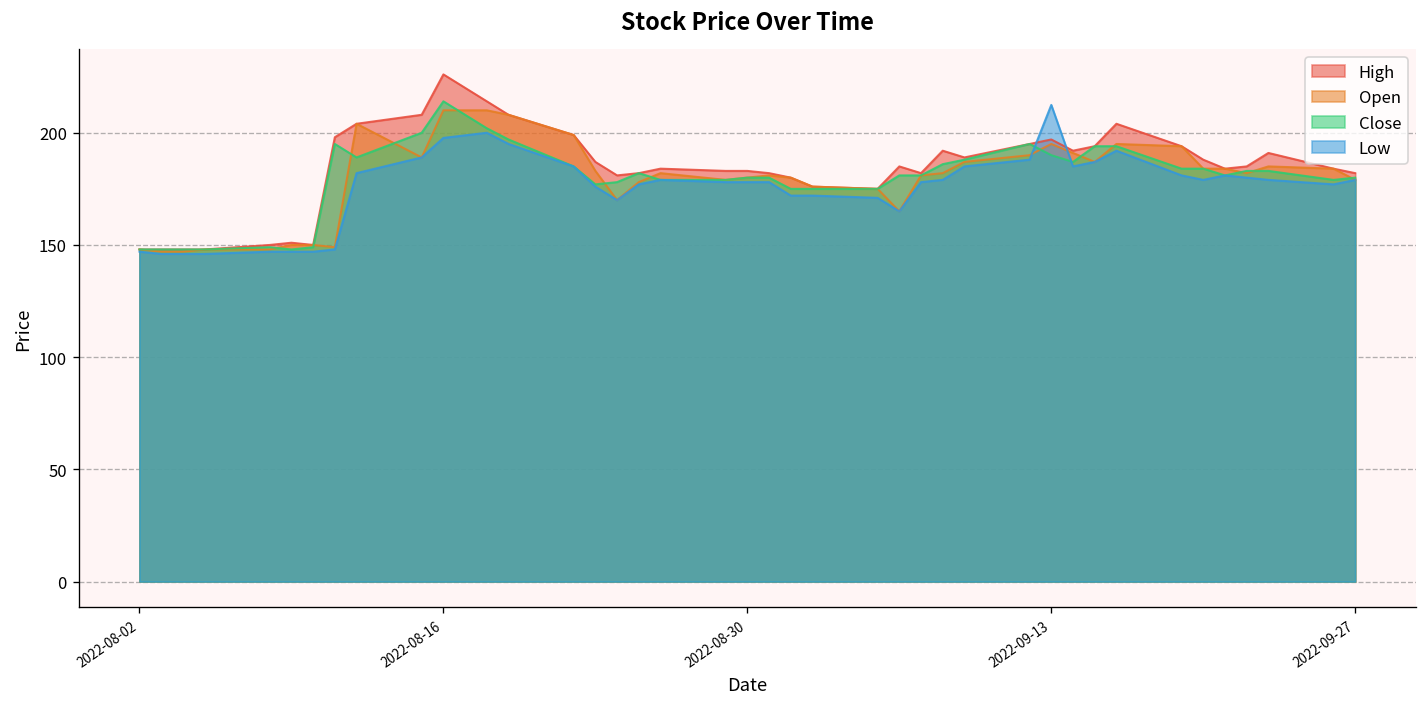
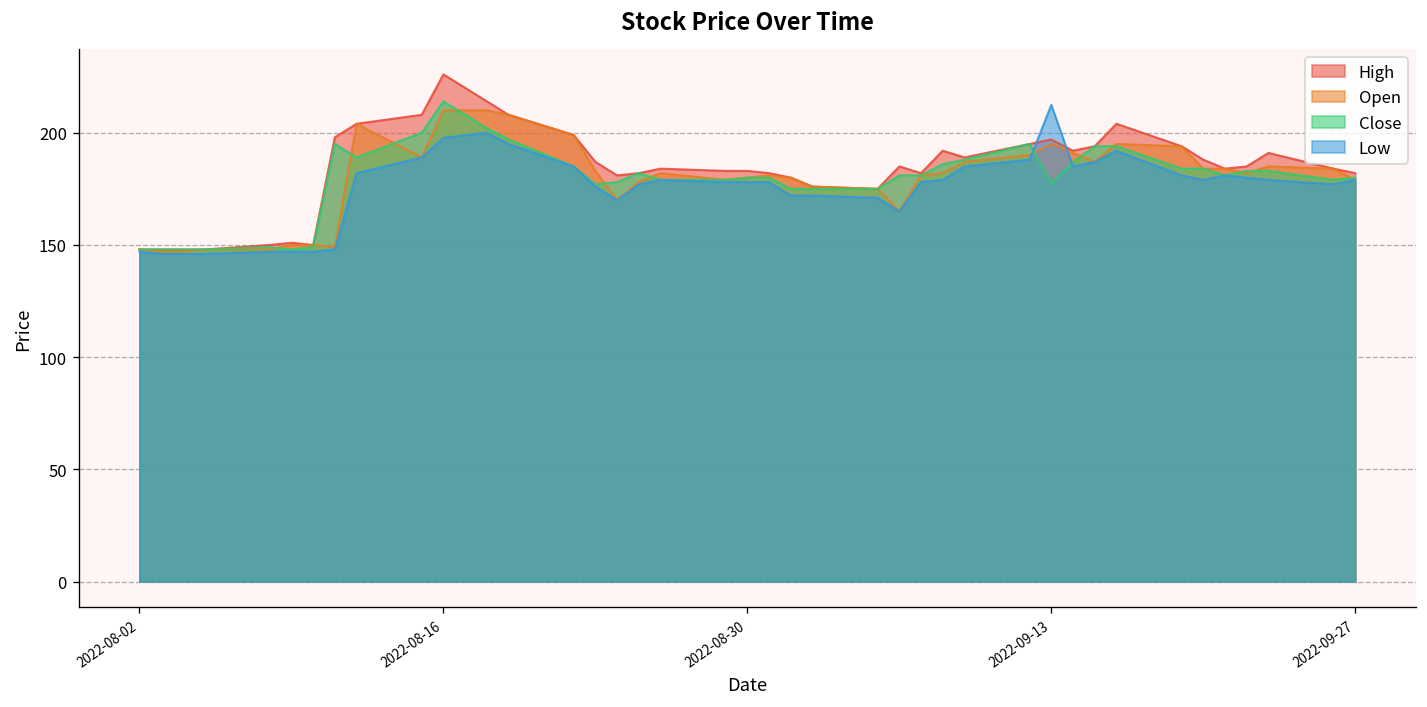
Close, 2022-09-13: 190 -> 177
